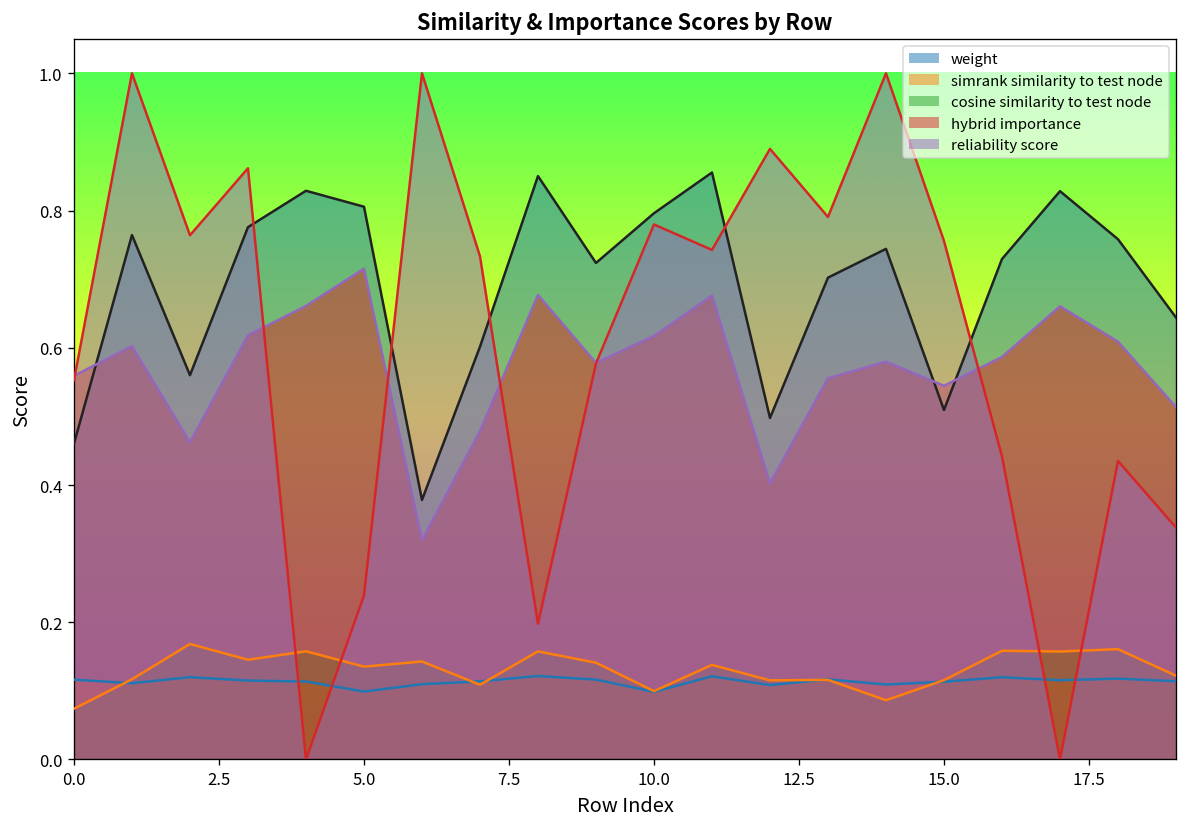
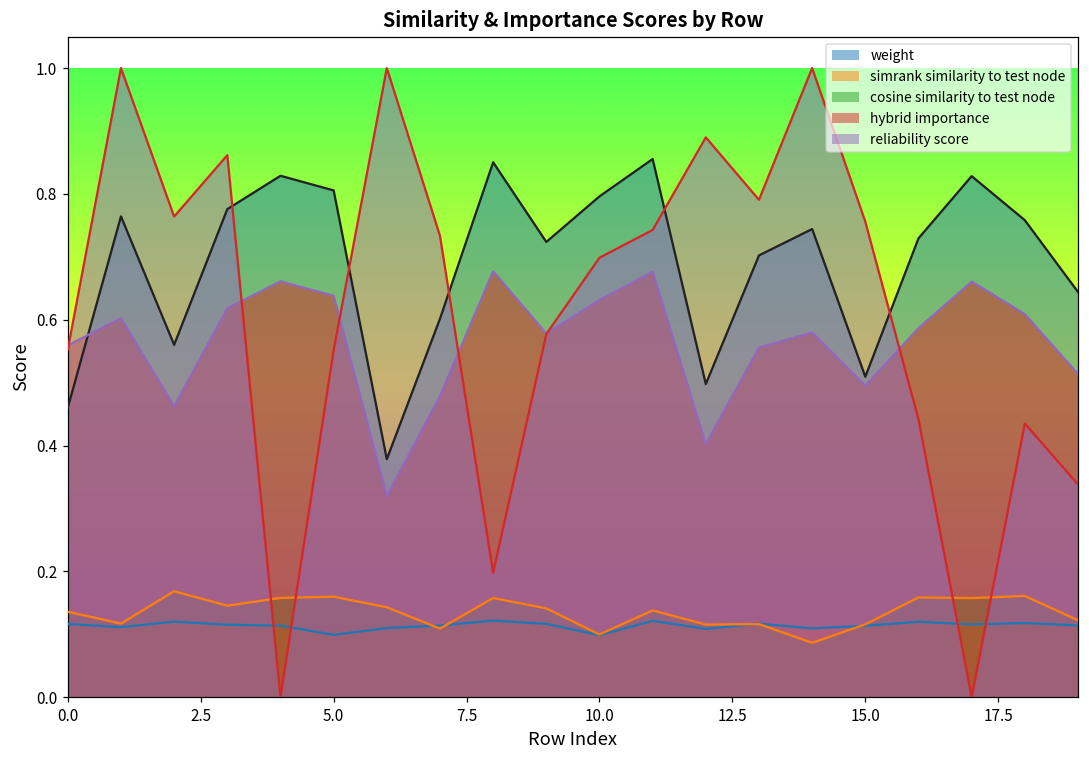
cosine similarity to test node, 0.0: 0.07 -> 0.14
cosine similarity to test node, 5.0: 0.14 -> 0.16
hybrid importance, 5.0: 0.72 -> 0.64
reliability score, 5.0: 0.24 -> 0.55
hybrid importance, 10.0: 0.62 -> 0.63
reliability score, 10.0: 0.78 -> 0.70
hybrid importance, 15.0: 0.54 -> 0.49
